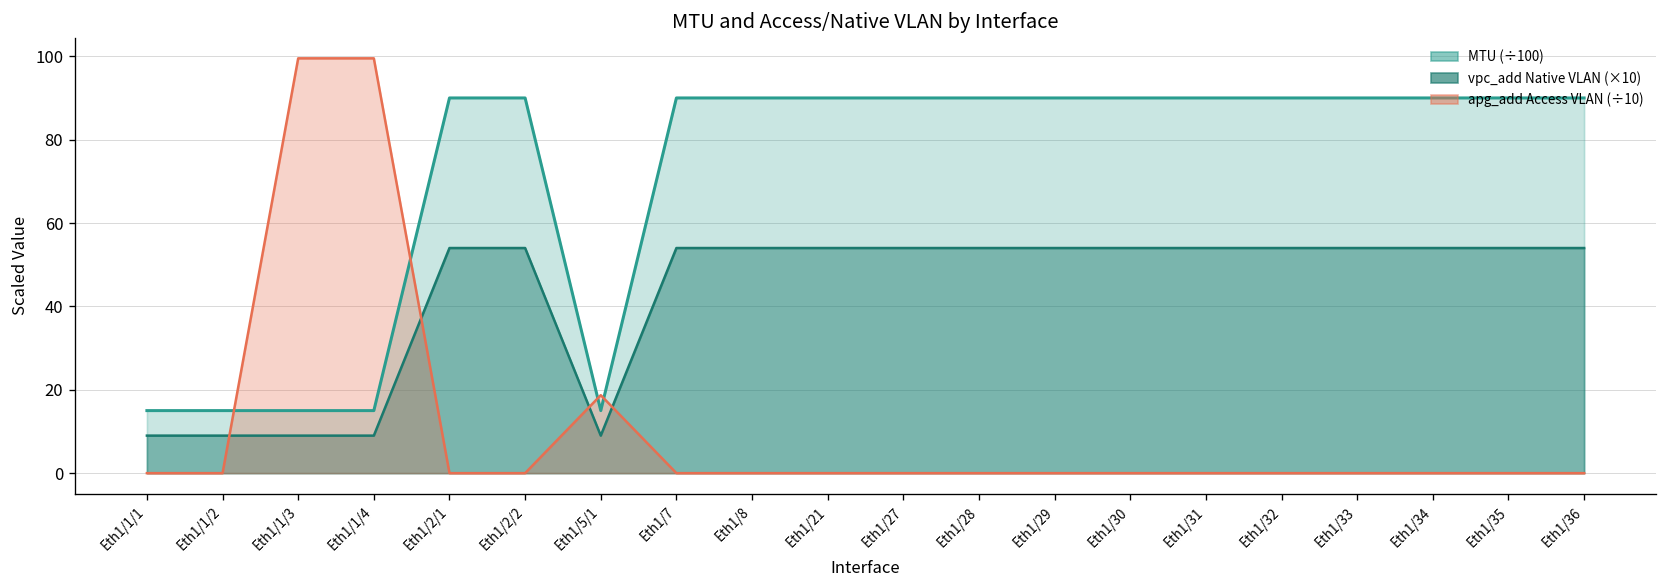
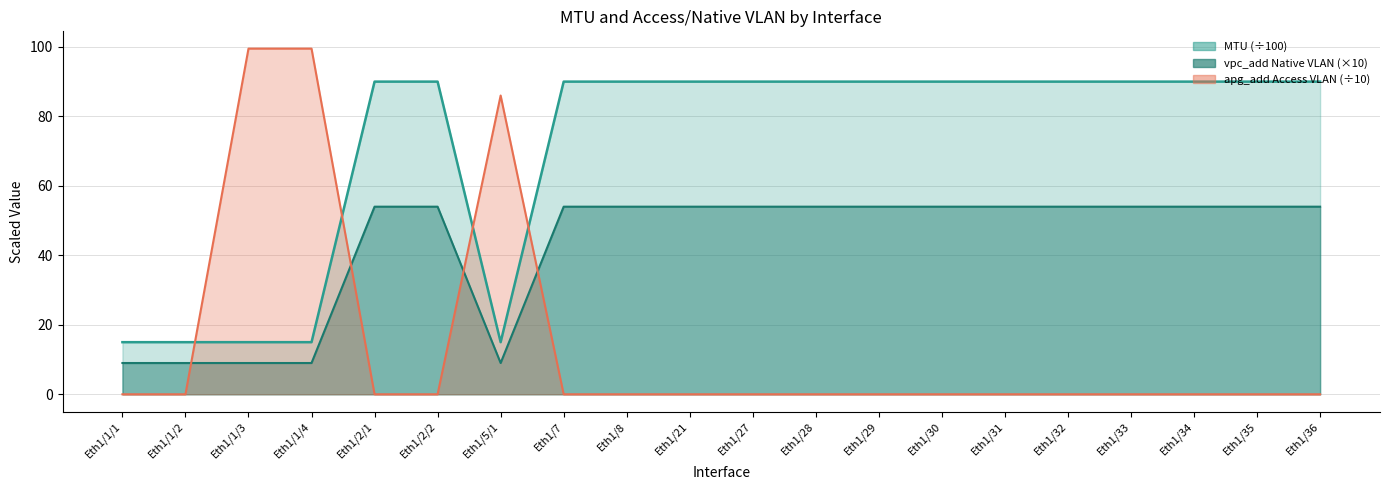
apg_add Access VLAN (÷10), Eth1/5/1: 19 -> 86
